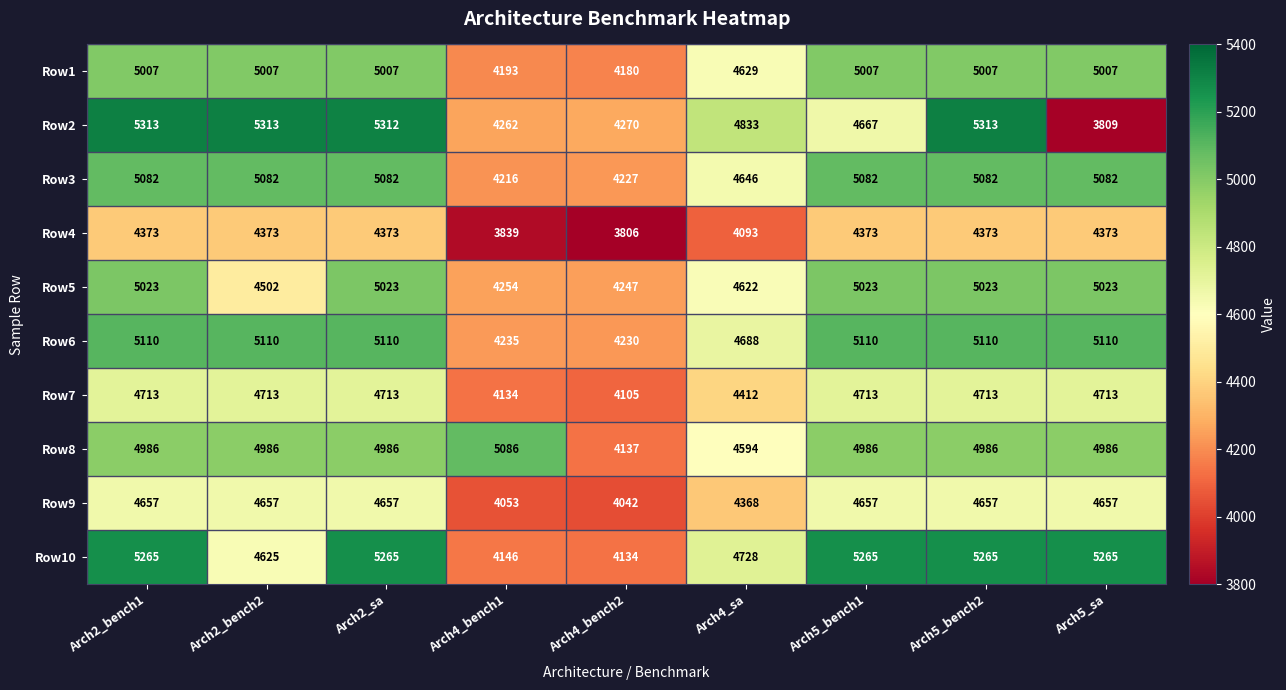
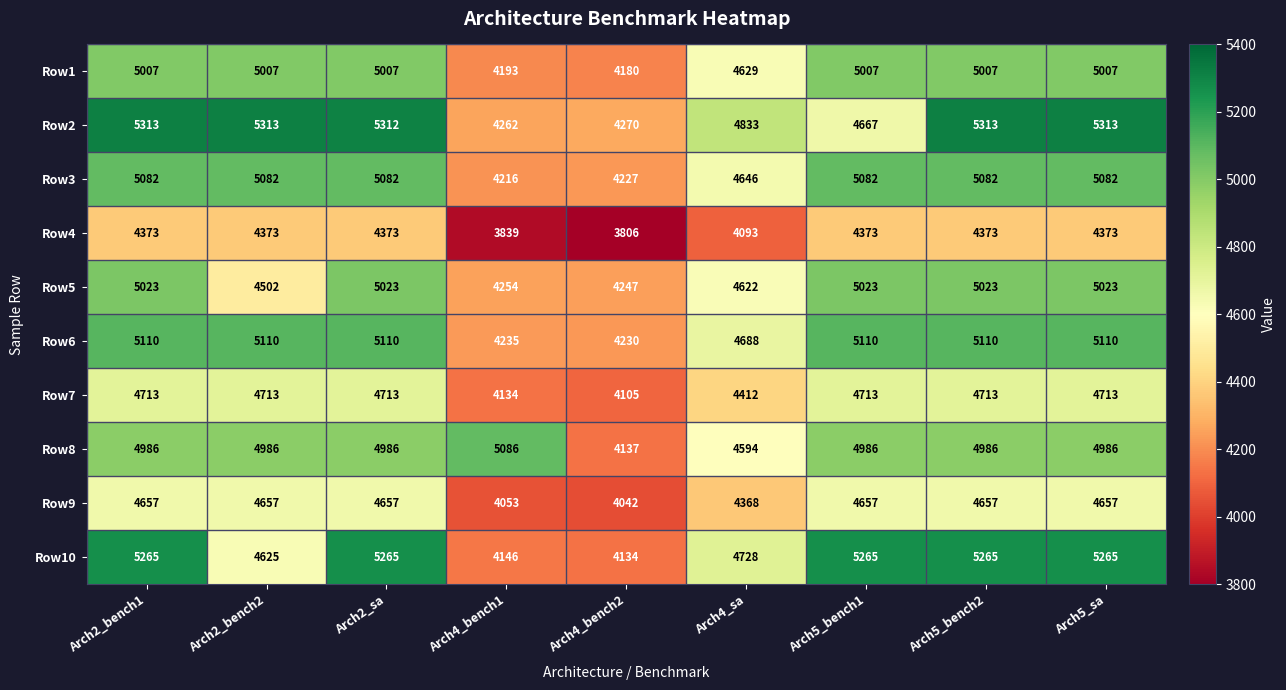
Row2, Arch5_sa: 3809 -> 5313
